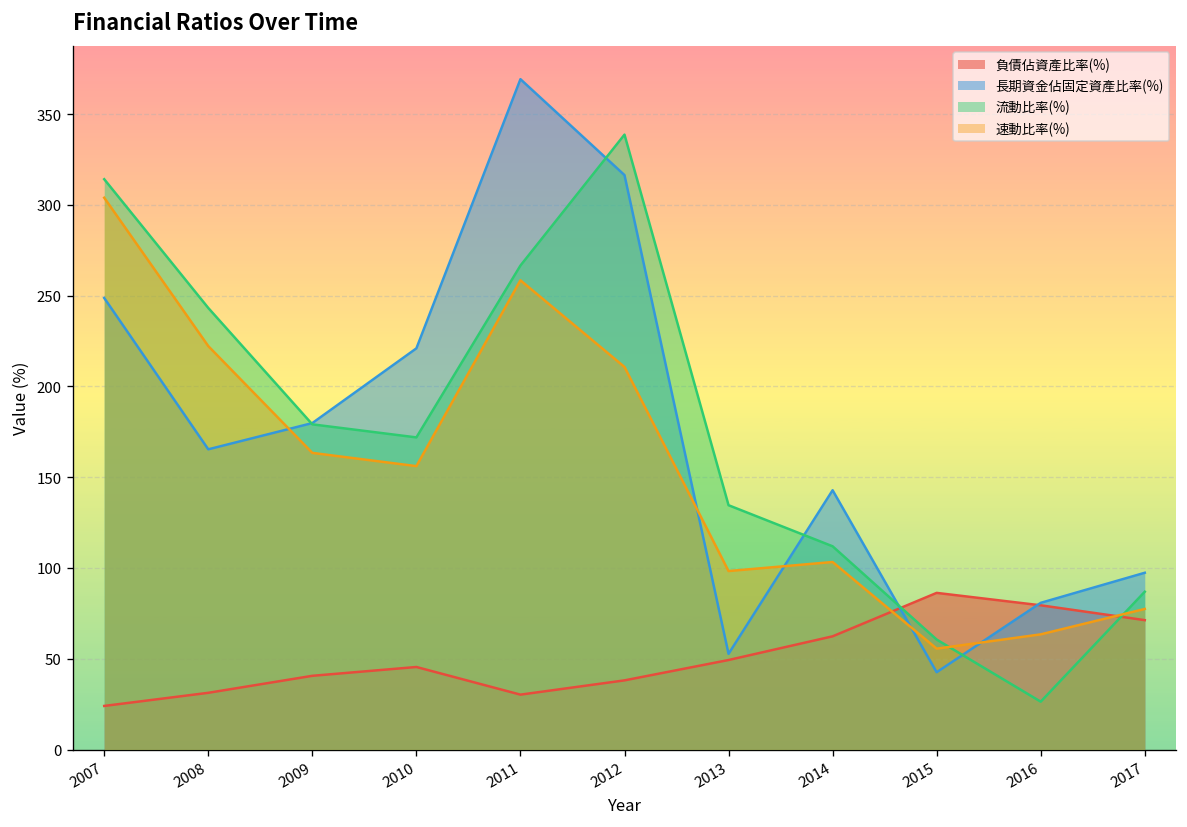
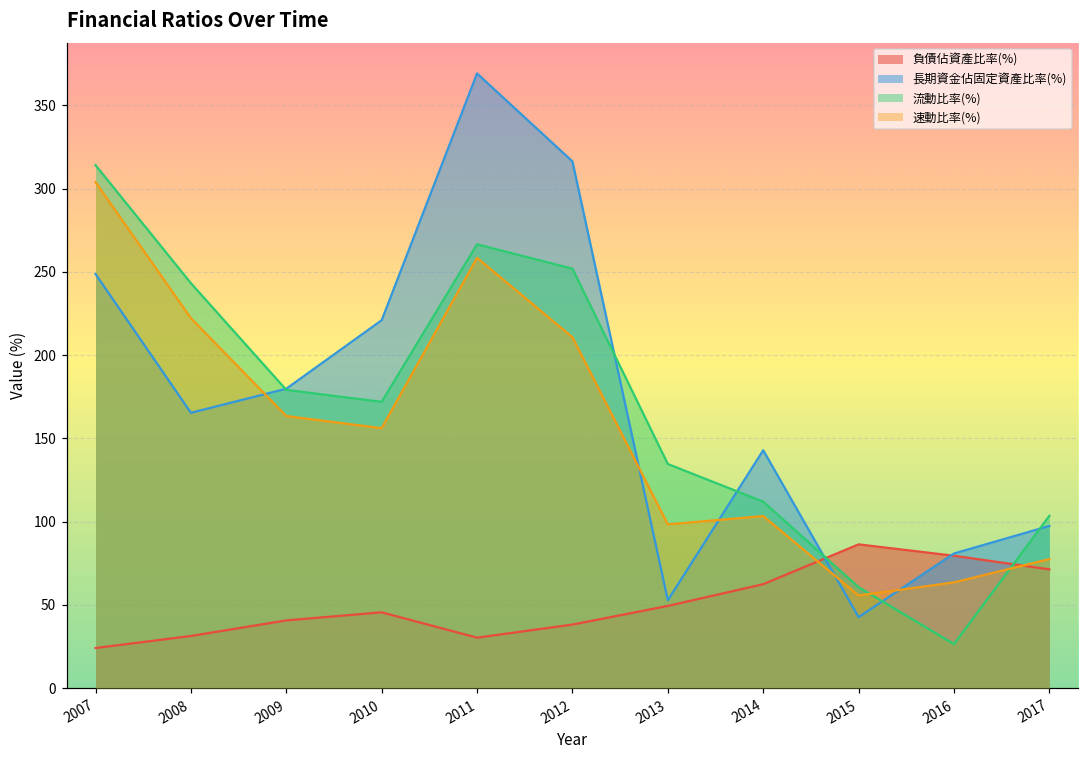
流動比率(%), 2012: 339 -> 252
流動比率(%), 2017: 87 -> 103
